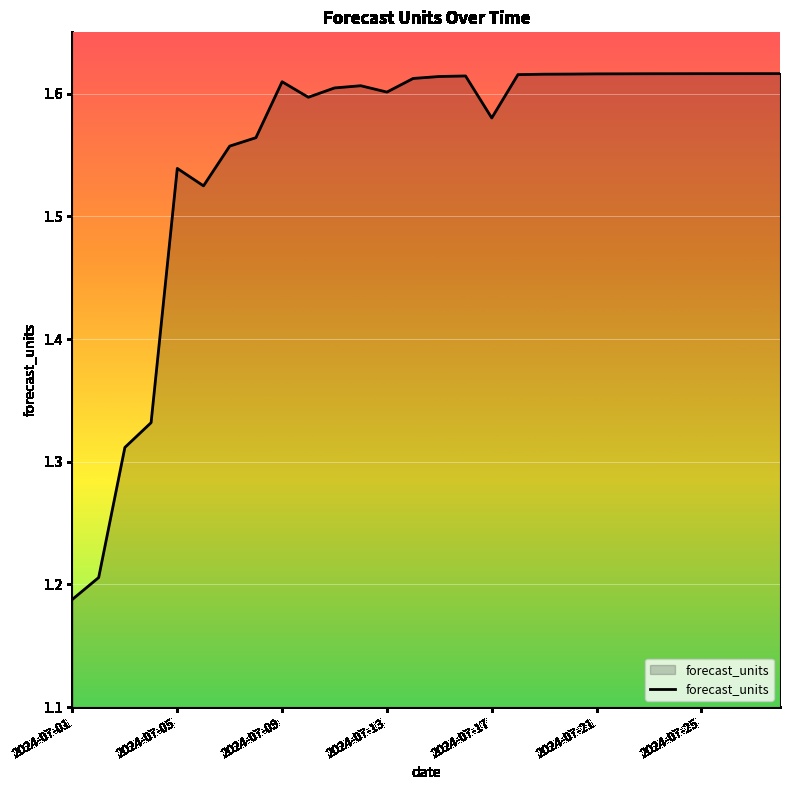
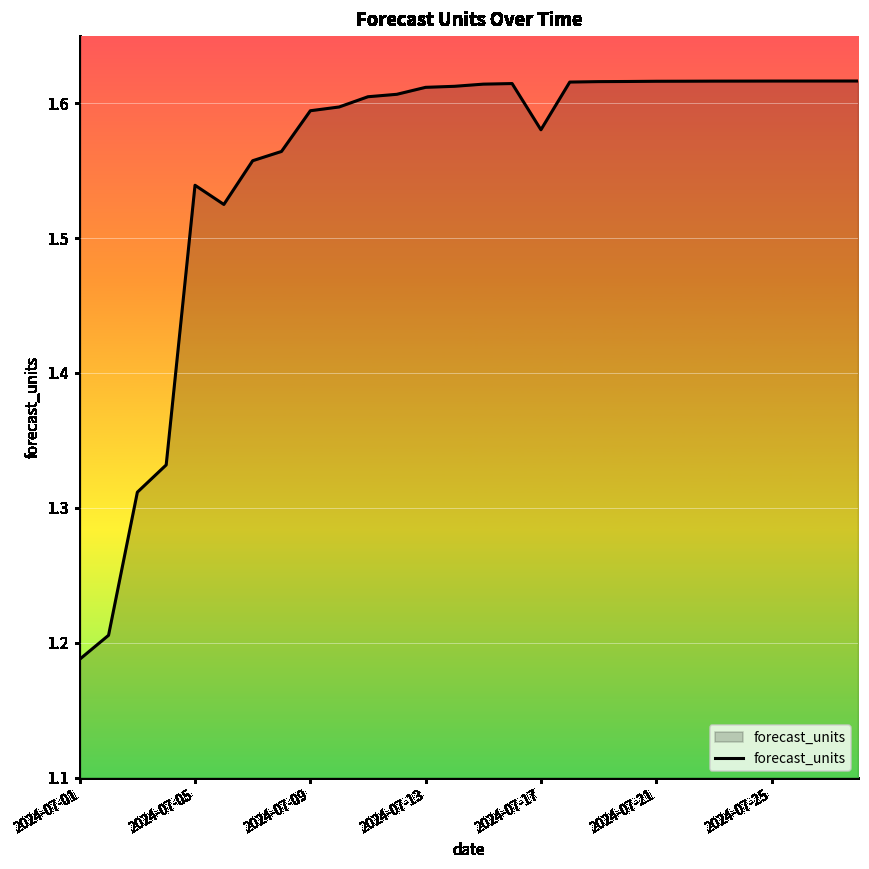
2024-07-09: 1.610 -> 1.594
2024-07-13: 1.601 -> 1.612
